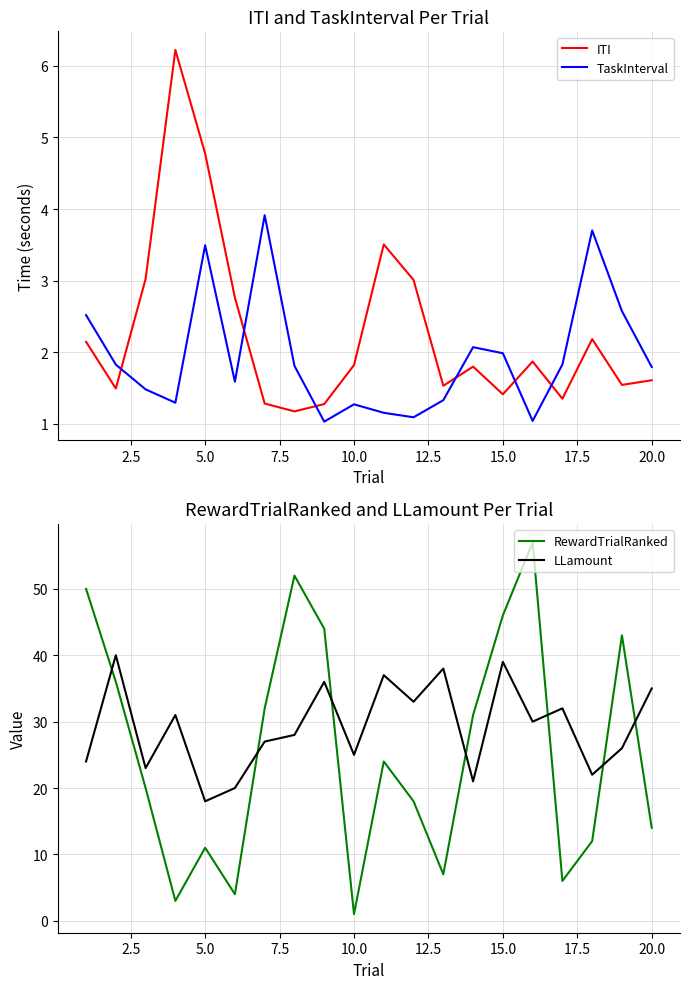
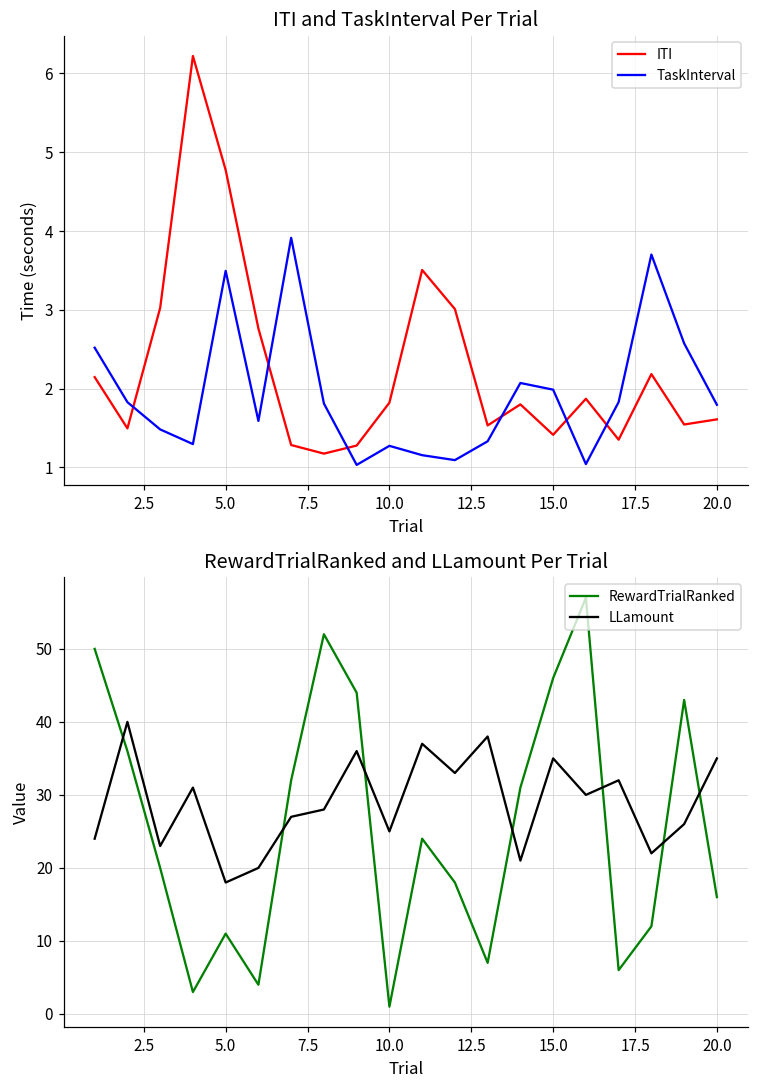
RewardTrialRanked and LLamount Per Trial, LLamount, 15.0: 39 -> 35
RewardTrialRanked and LLamount Per Trial, RewardTrialRanked, 20.0: 14 -> 16
